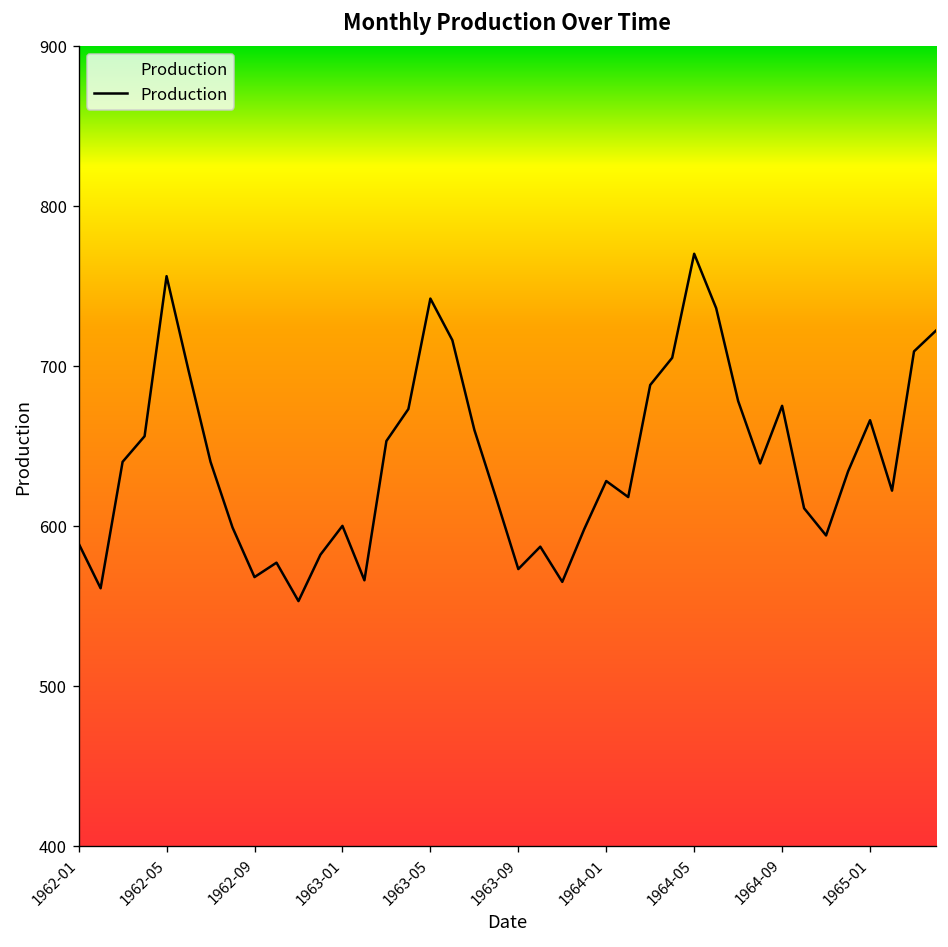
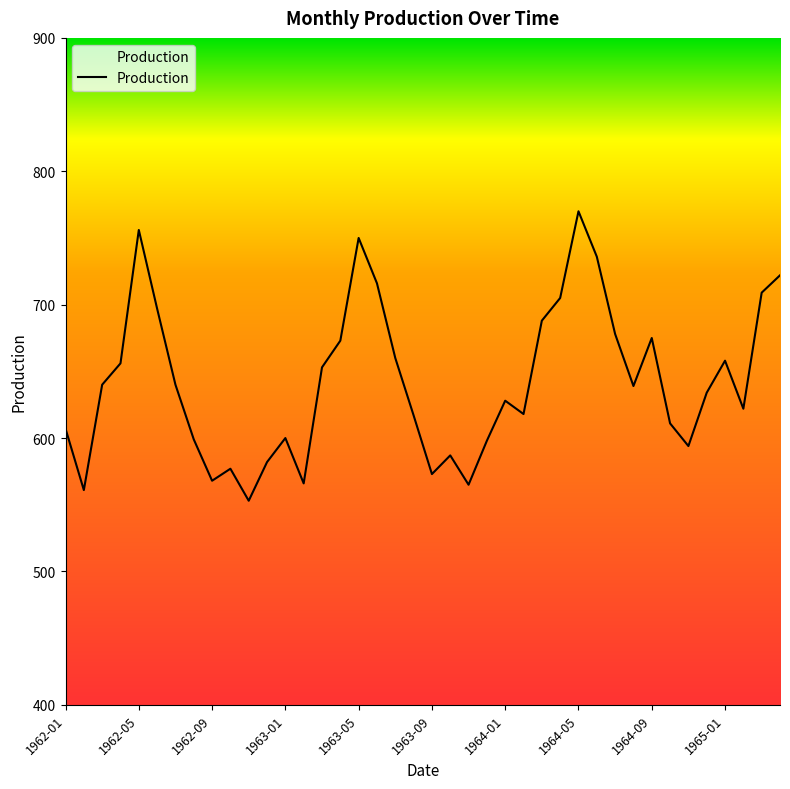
1962-01: 589 -> 607
1963-05: 742 -> 750
1965-01: 666 -> 658
